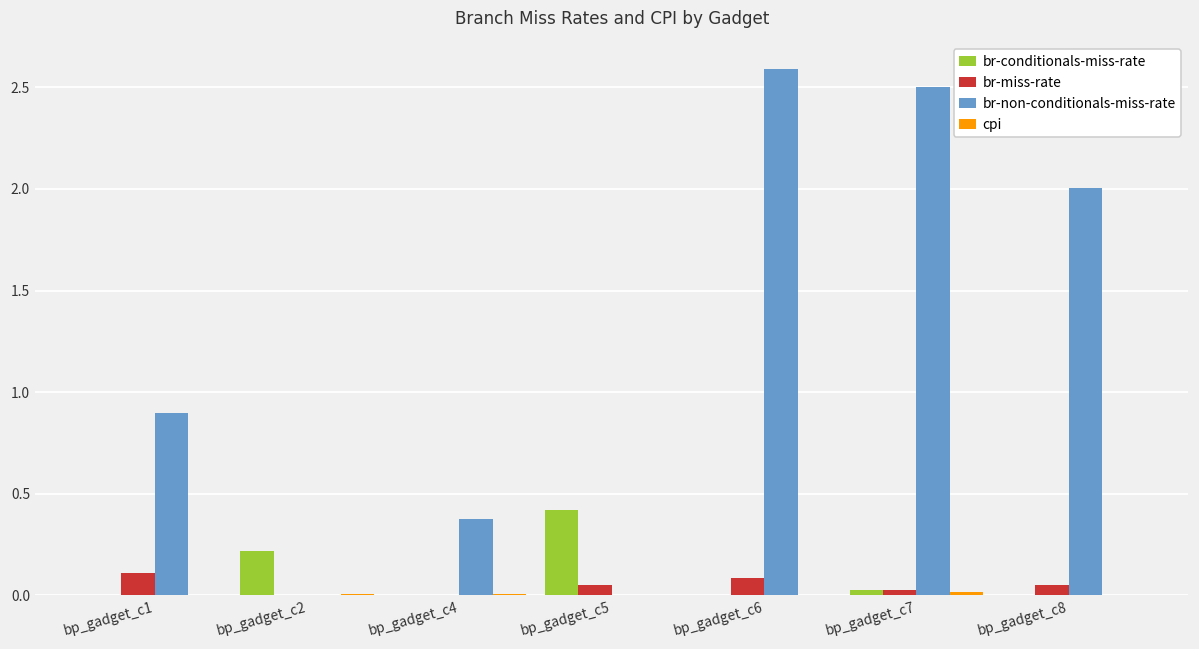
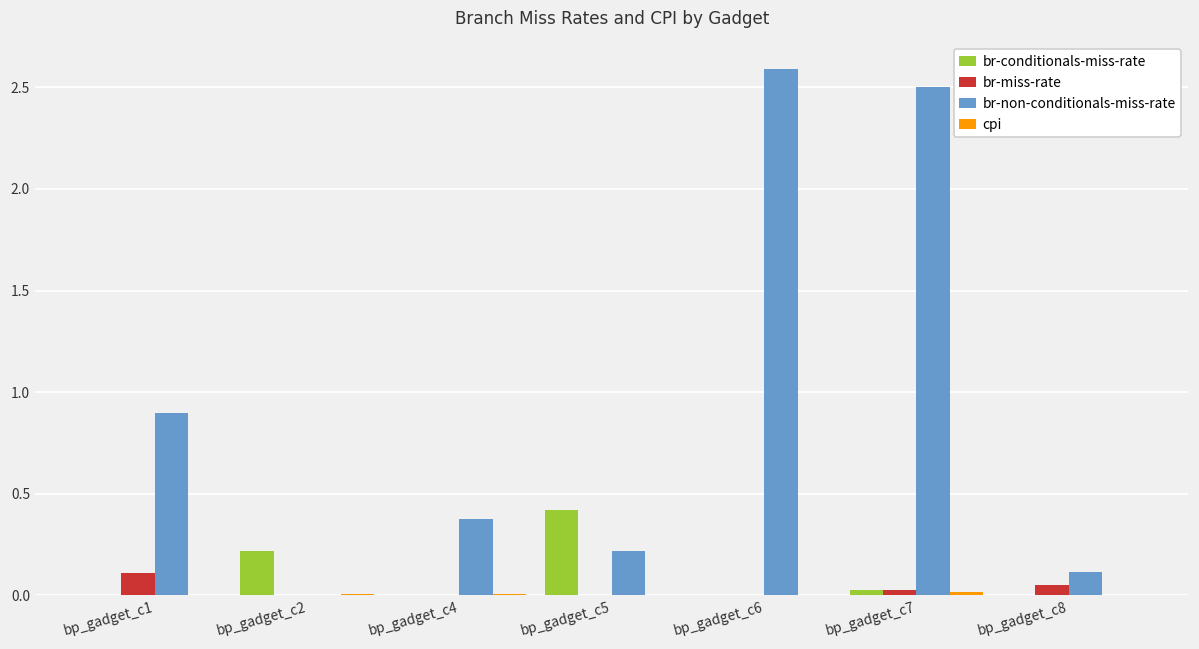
br-miss-rate, bp_gadget_c5: 0.05 -> 0.00
br-non-conditionals-miss-rate, bp_gadget_c5: 0.00 -> 0.22
br-miss-rate, bp_gadget_c6: 0.09 -> 0.00
br-non-conditionals-miss-rate, bp_gadget_c8: 2.00 -> 0.12
